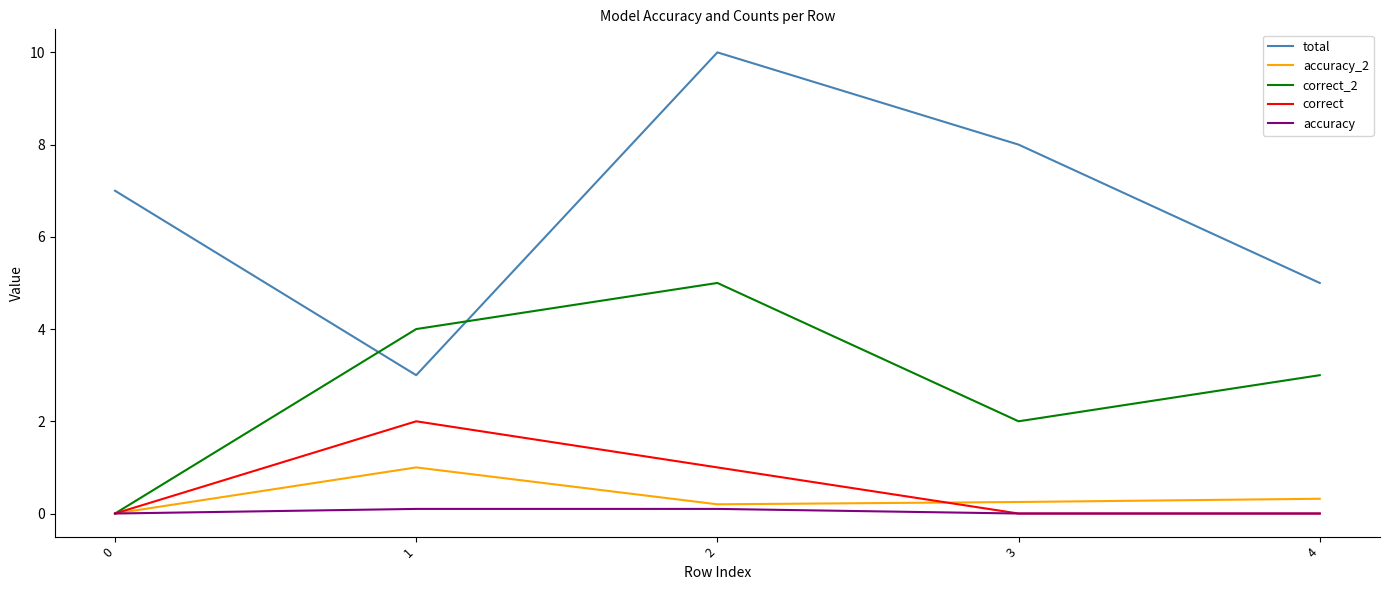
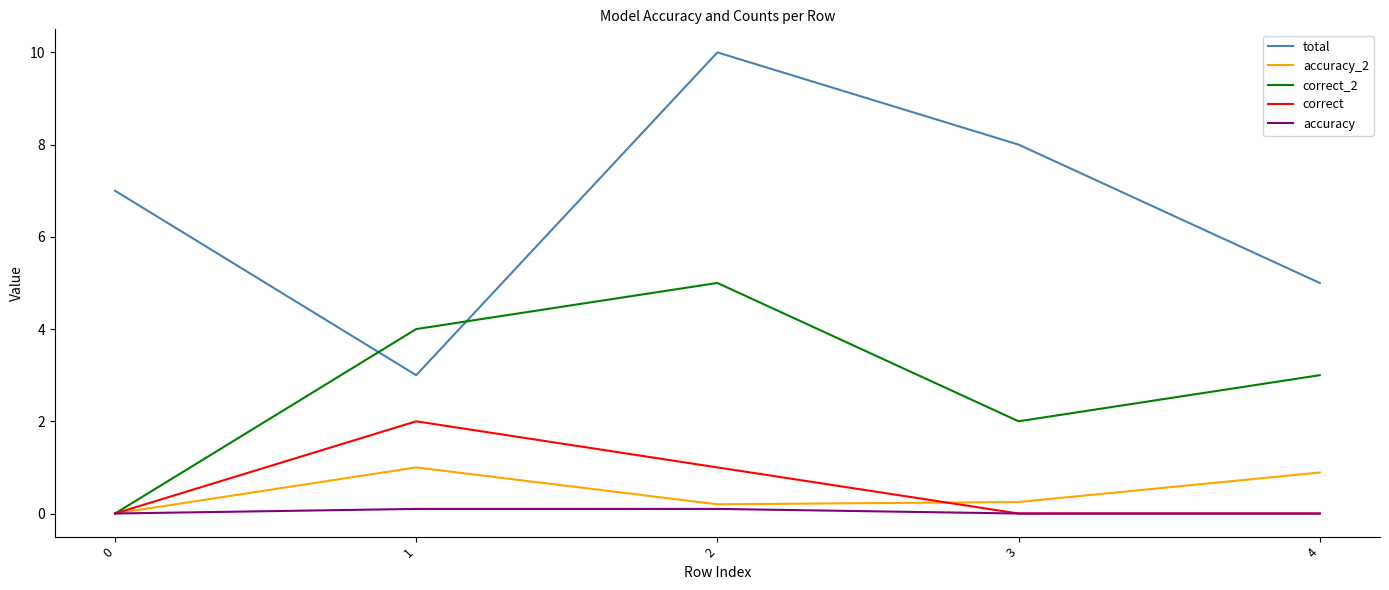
accuracy_2, 4: 0.3 -> 0.9
